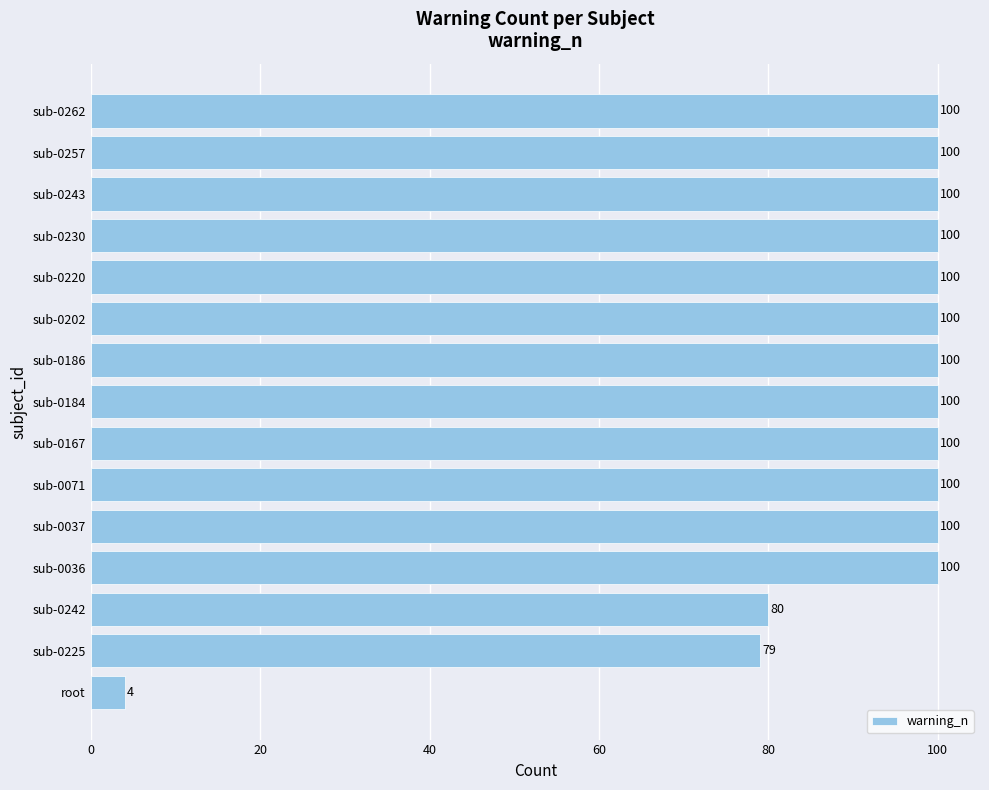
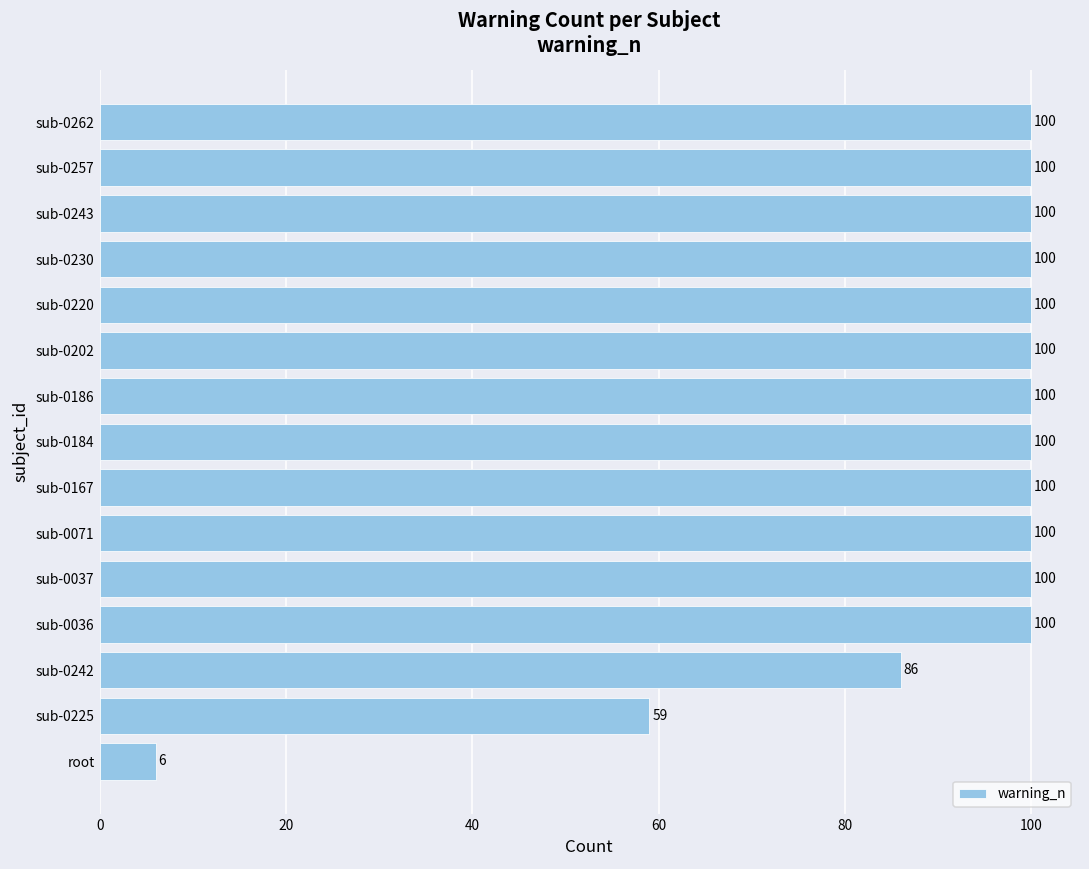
sub-0242: 80 -> 86
sub-0225: 79 -> 59
root: 4 -> 6
